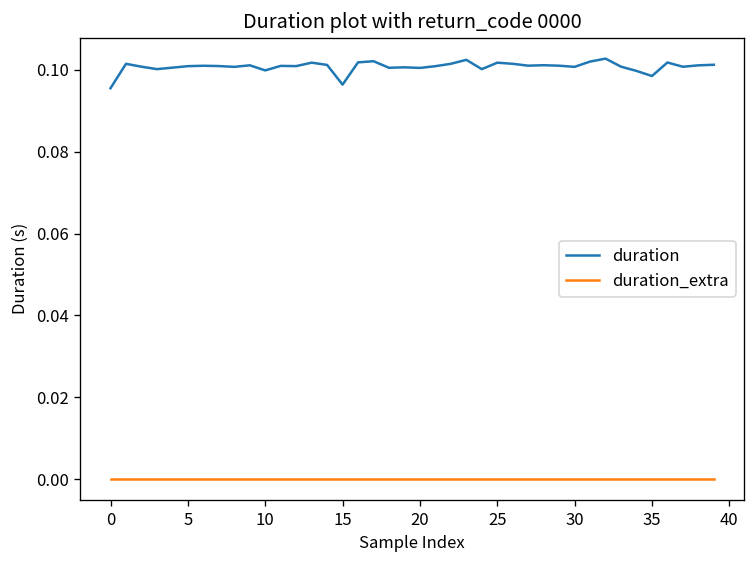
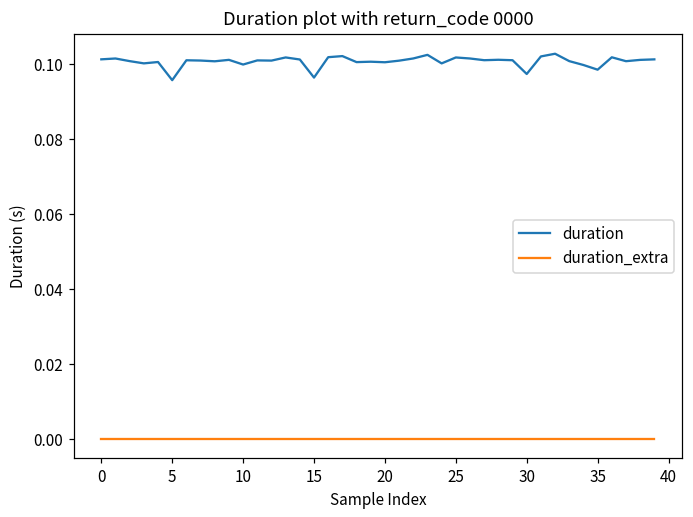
duration, 0: 0.096 -> 0.101
duration, 5: 0.101 -> 0.096
duration, 30: 0.101 -> 0.097
